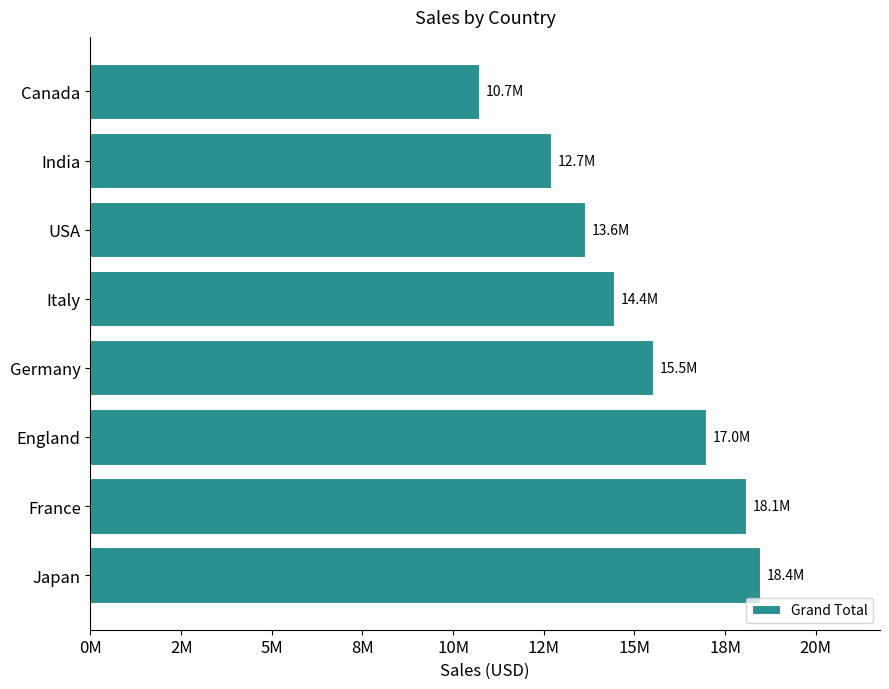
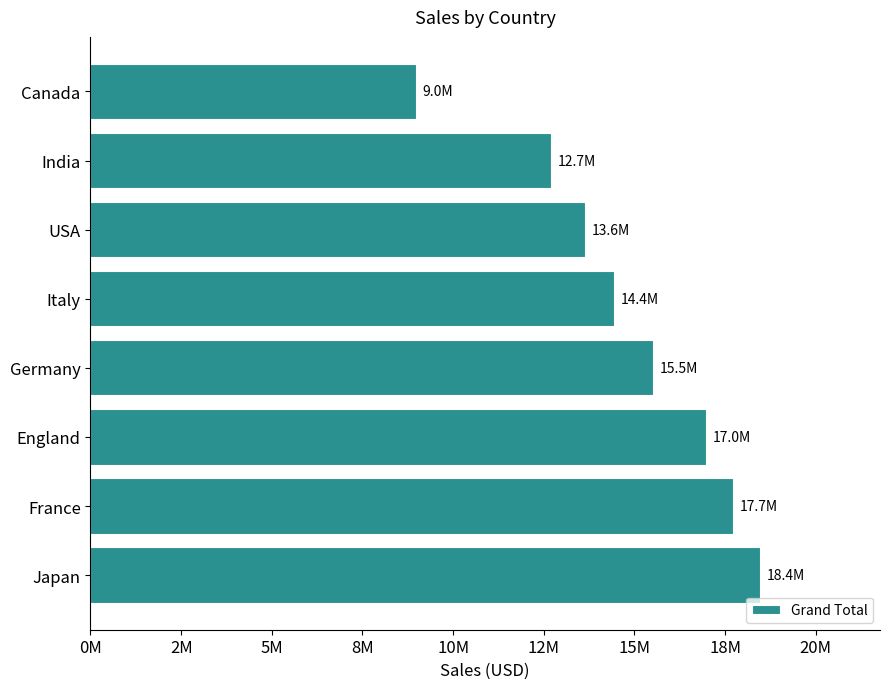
Canada: 10.7M -> 9.0M
France: 18.1M -> 17.7M
